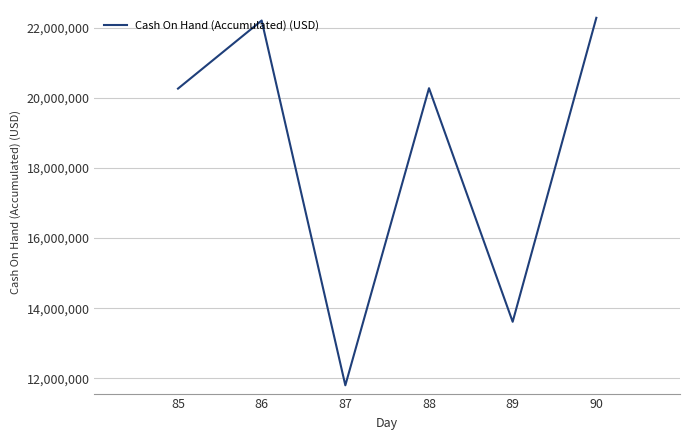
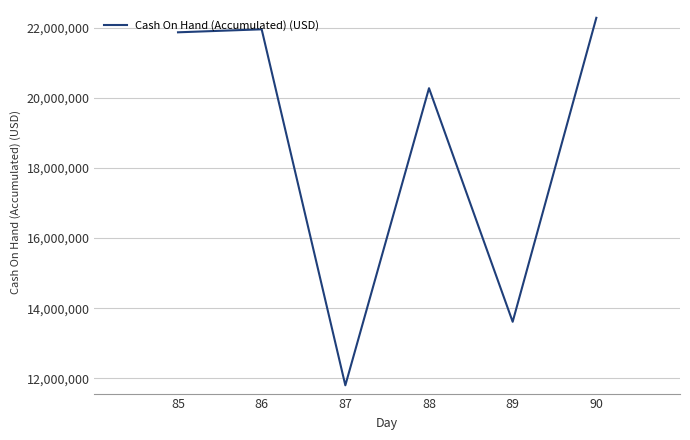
85: 20,300,000 -> 21,900,000
86: 22,200,000 -> 22,000,000
